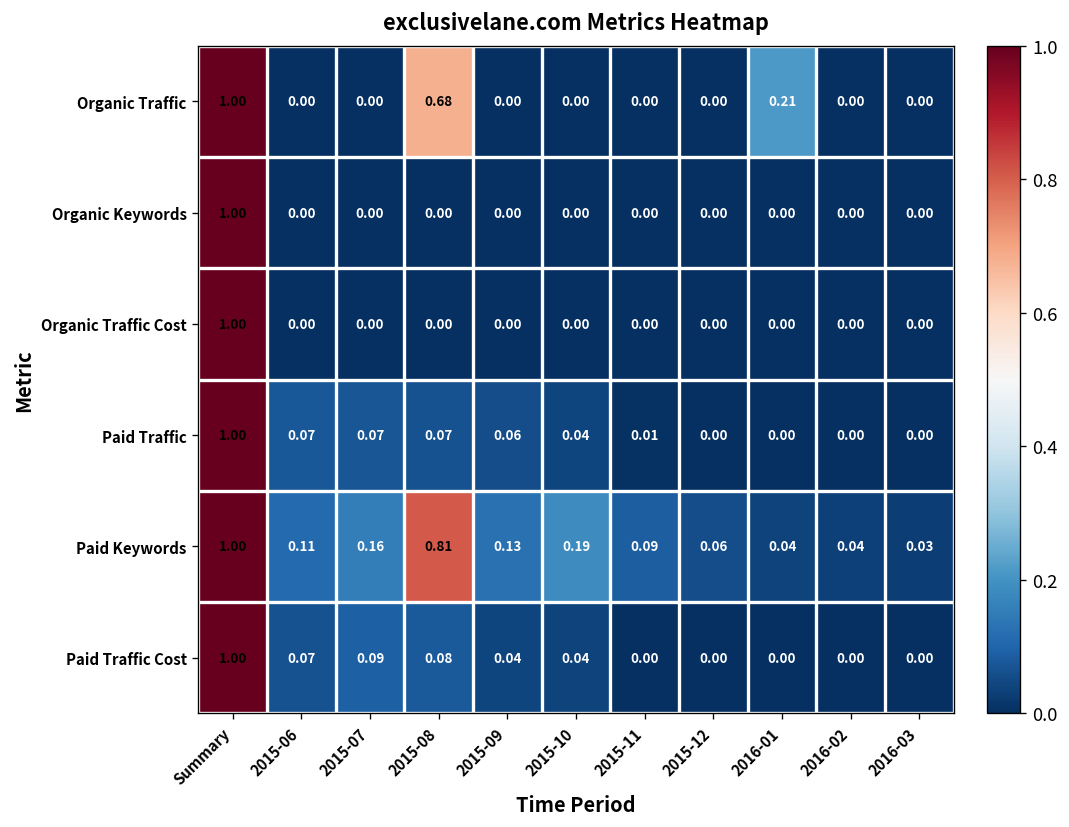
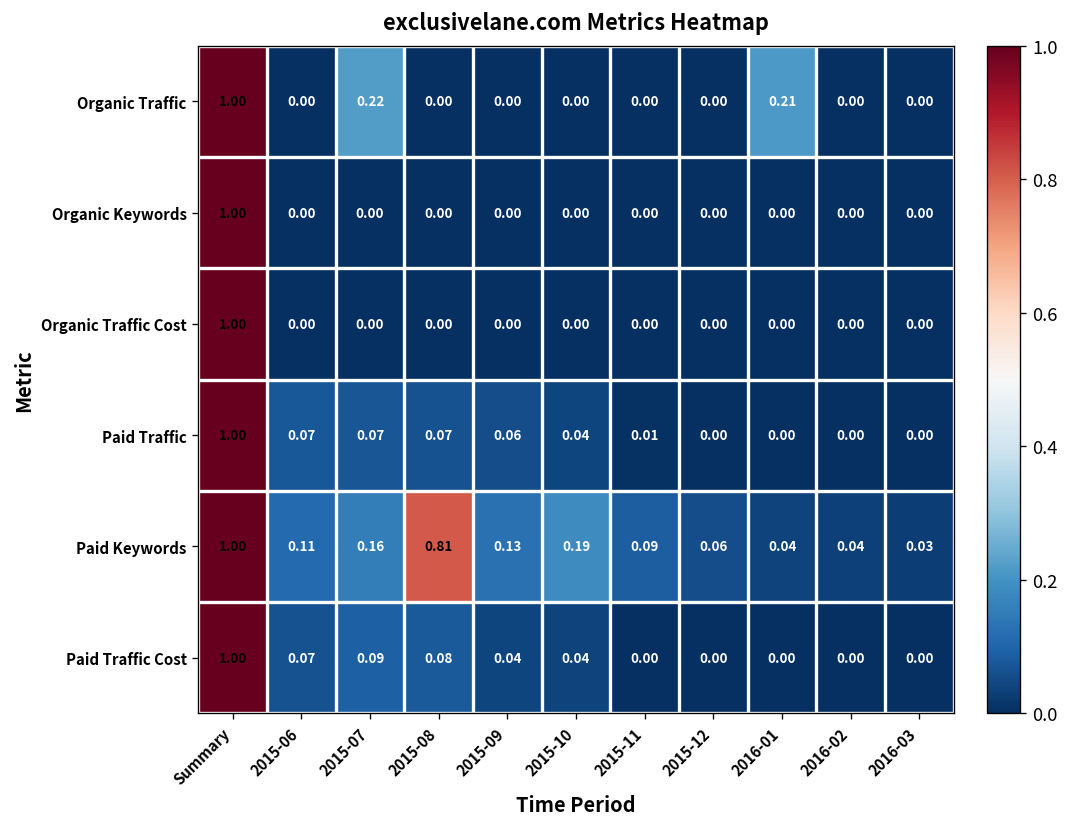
Organic Traffic, 2015-07: 0.00 -> 0.22
Organic Traffic, 2015-08: 0.68 -> 0.00
